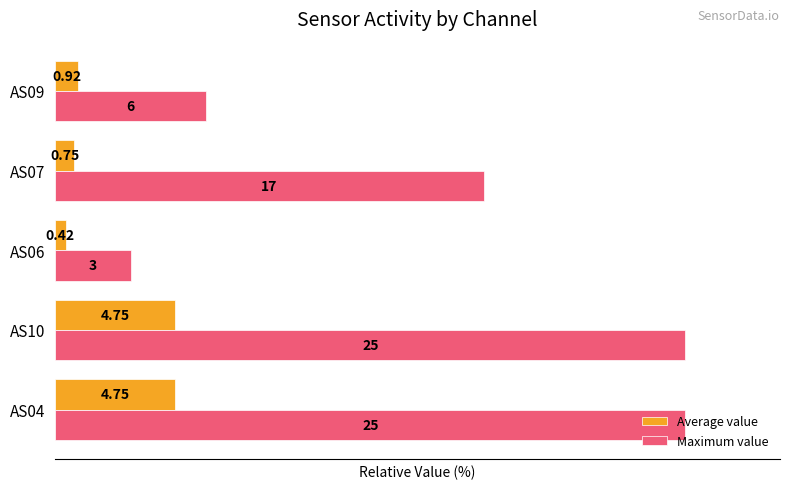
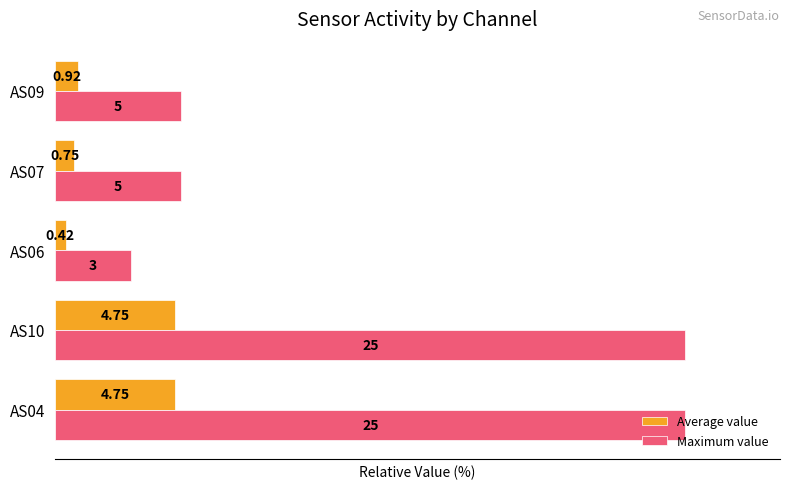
Maximum value, AS09: 6 -> 5
Maximum value, AS07: 17 -> 5
